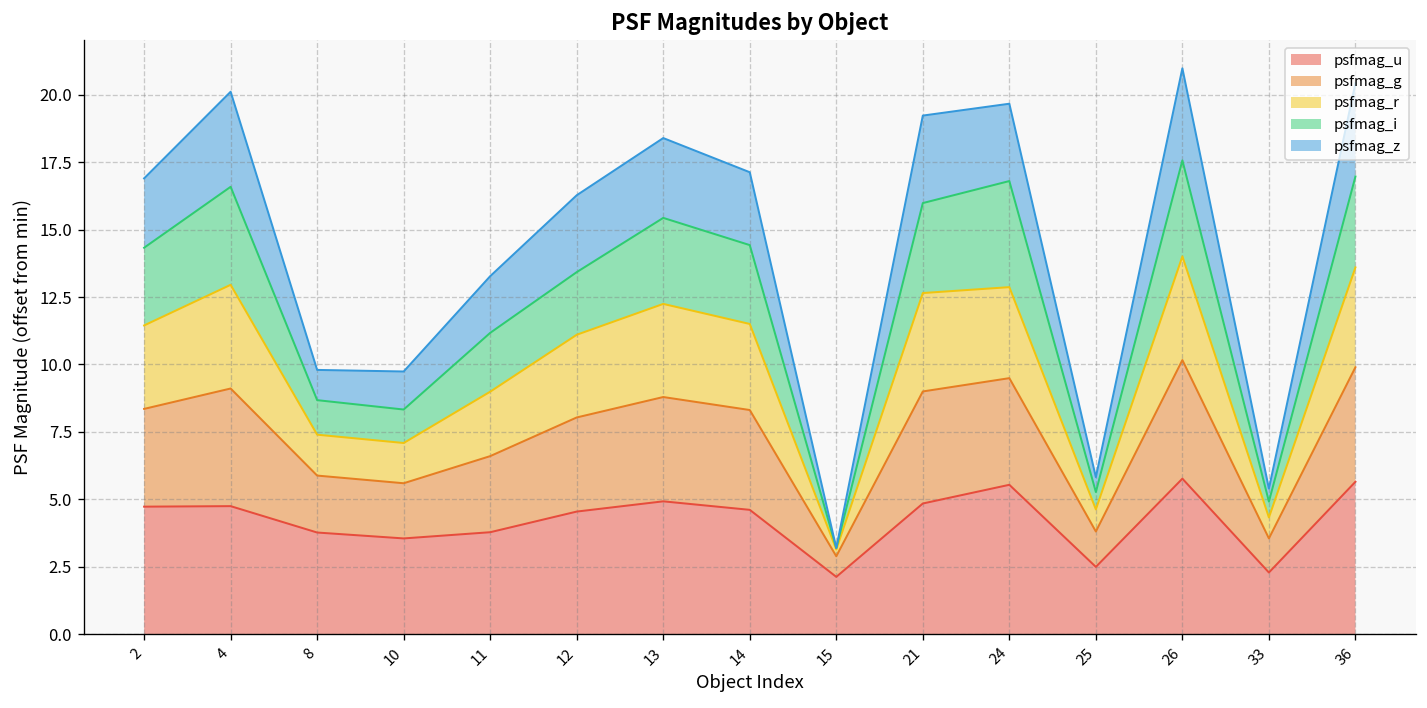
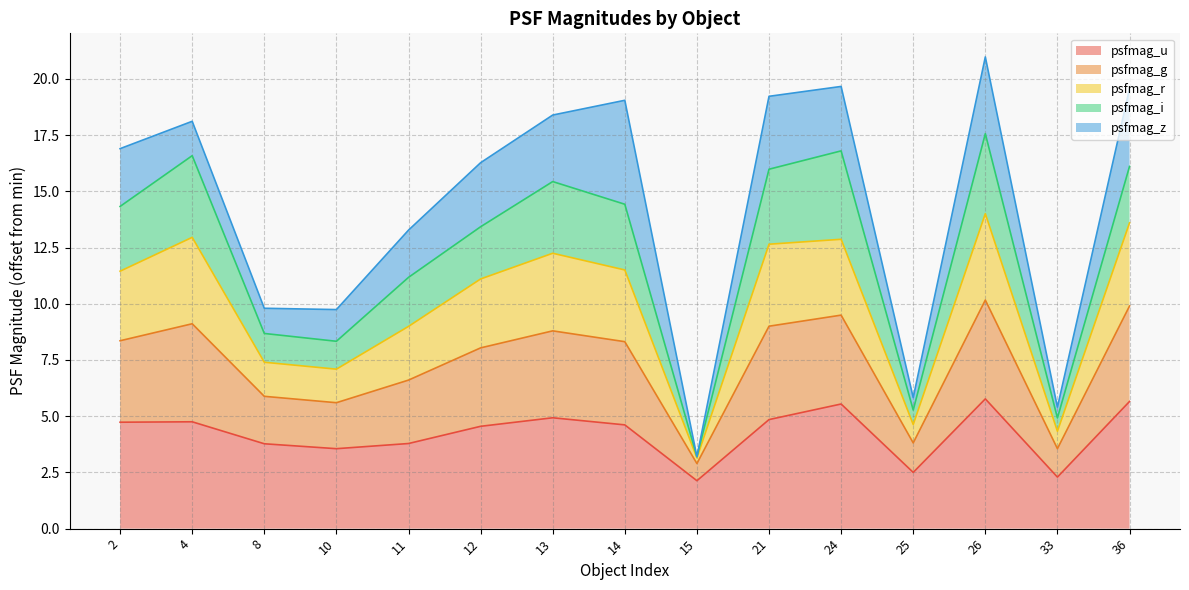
psfmag_z, 4: 3.5 -> 1.5
psfmag_z, 14: 2.7 -> 4.6
psfmag_i, 36: 3.4 -> 2.5
